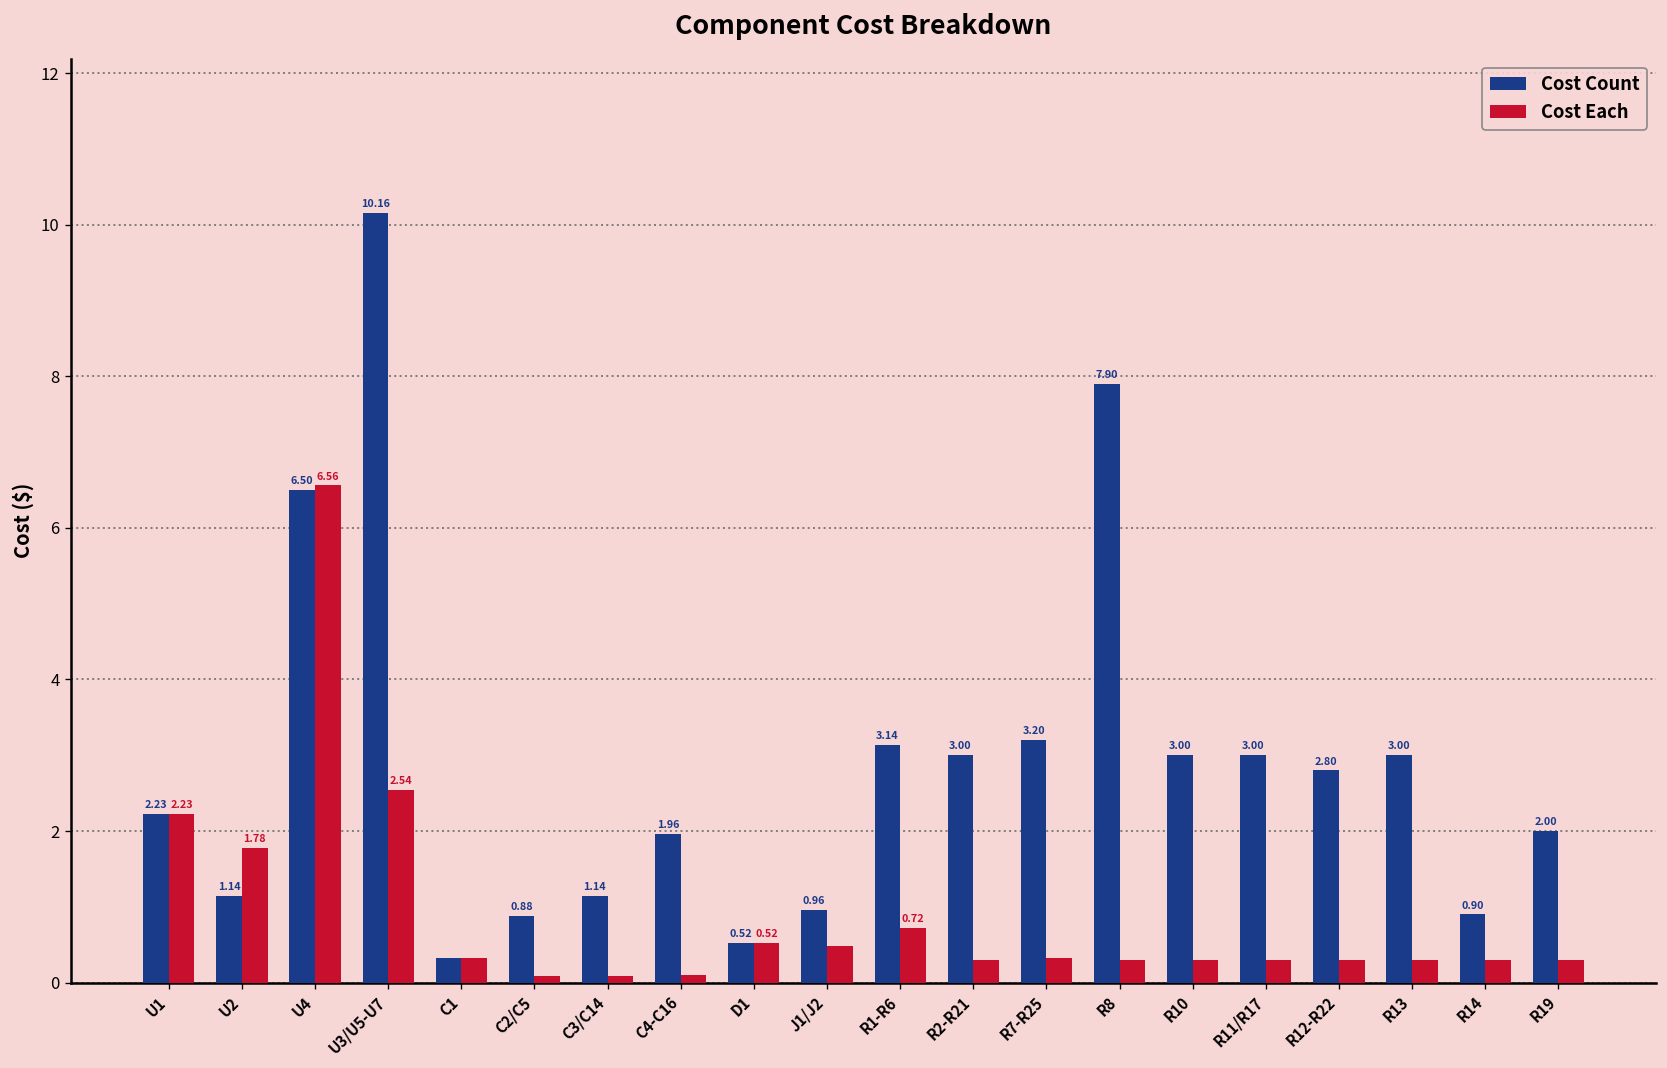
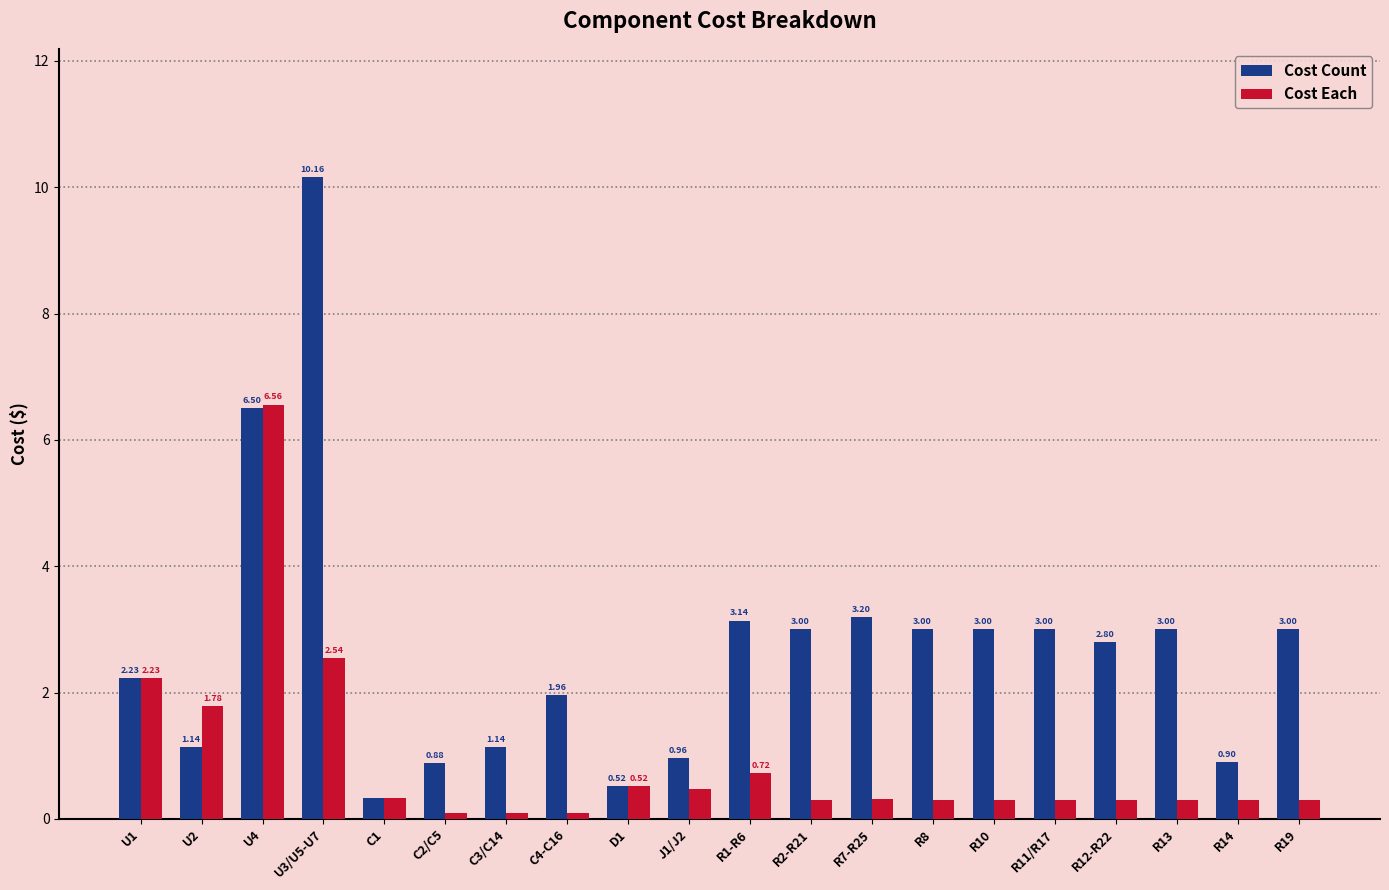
Cost Count, R8: 7.90 -> 3.00
Cost Count, R19: 2.00 -> 3.00
